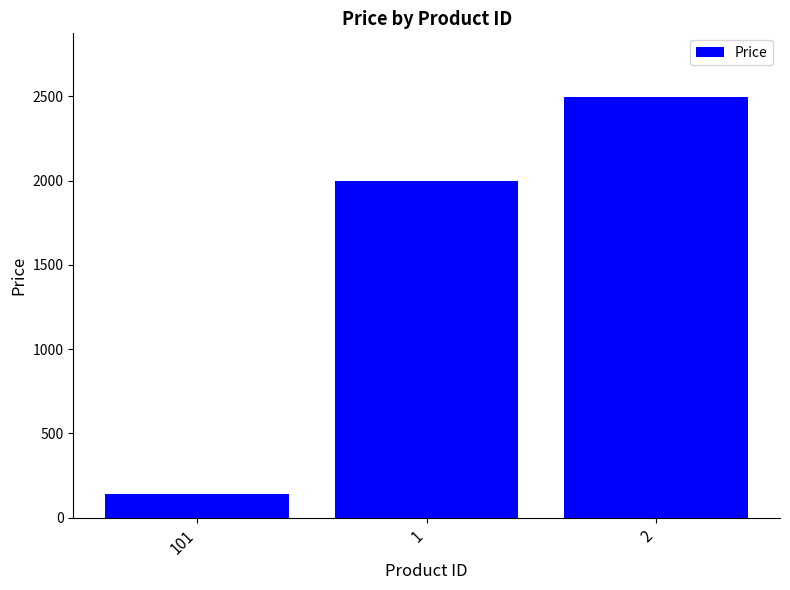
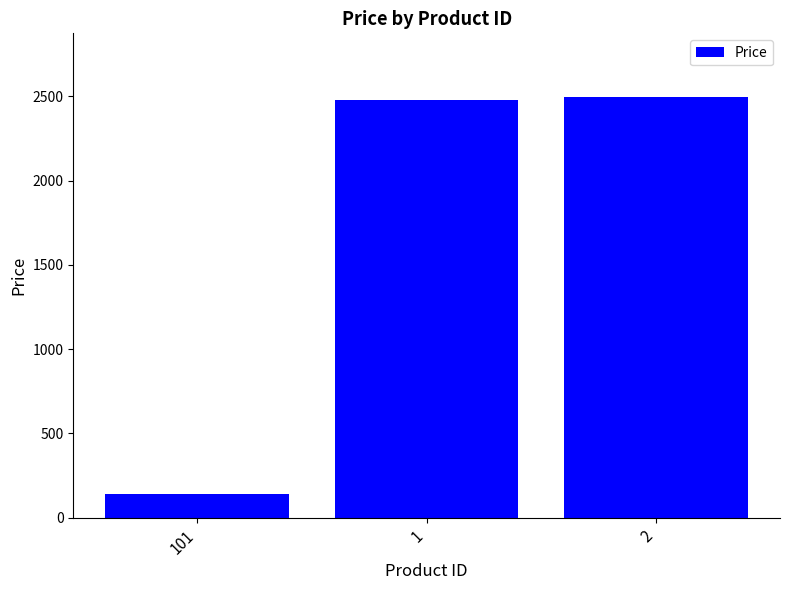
1: 2000 -> 2480
